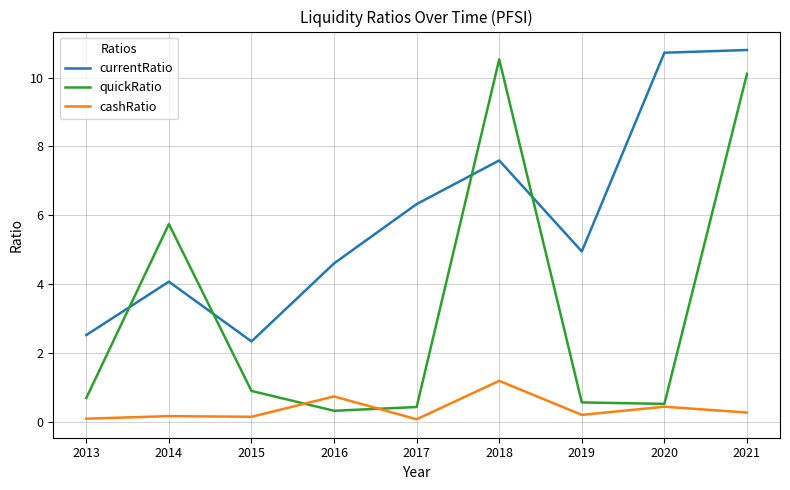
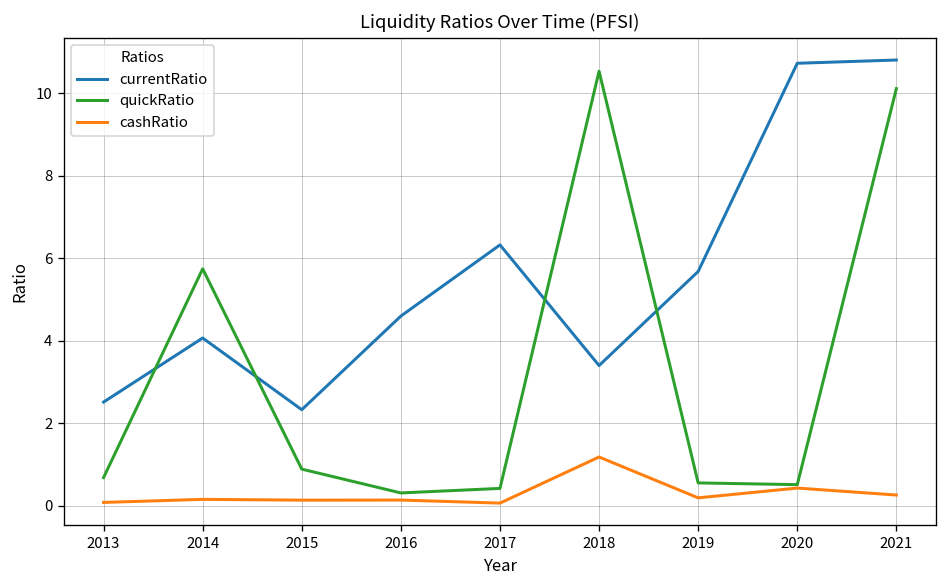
cashRatio, 2016: 0.7 -> 0.1
currentRatio, 2018: 7.6 -> 3.4
currentRatio, 2019: 4.9 -> 5.7
